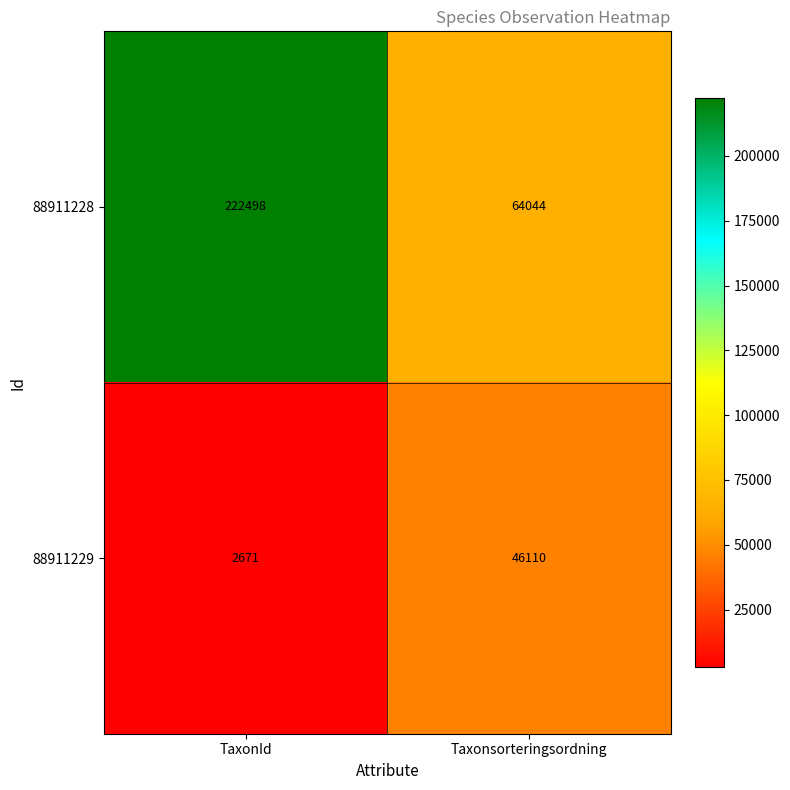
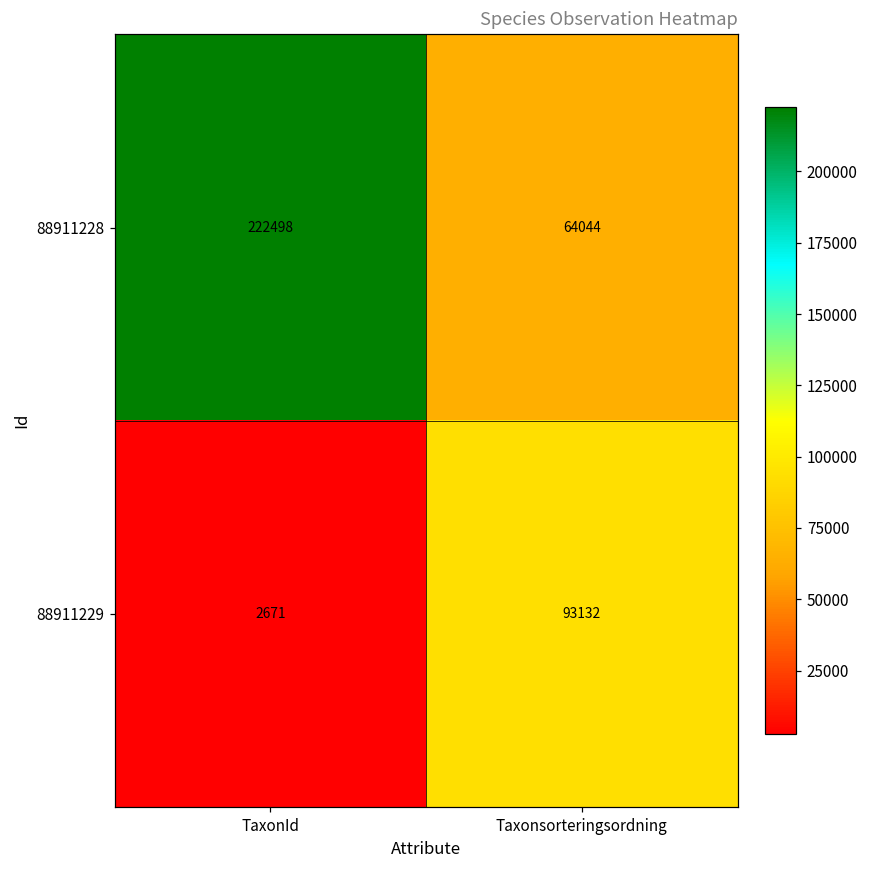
88911229, Taxonsorteringsordning: 46110 -> 93132
